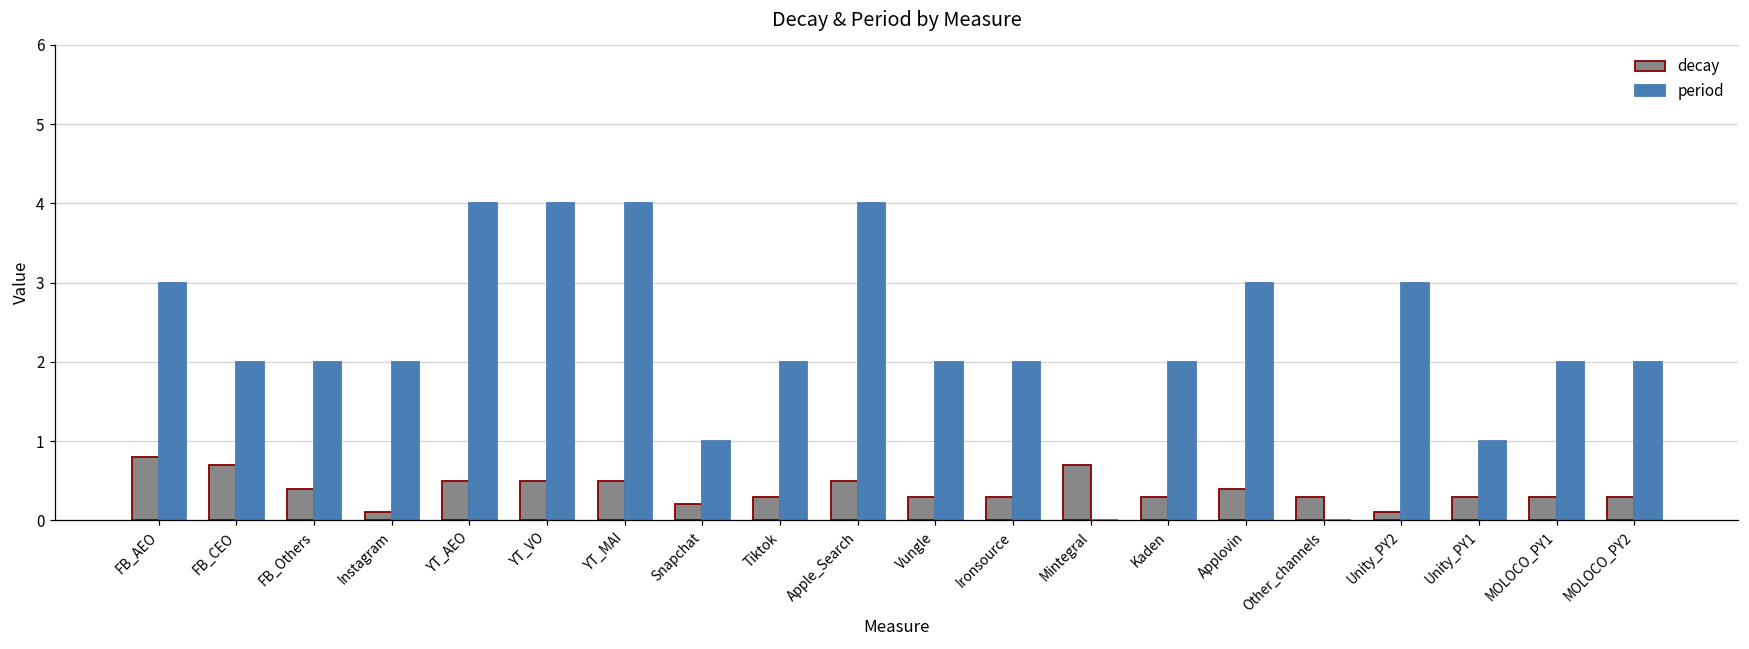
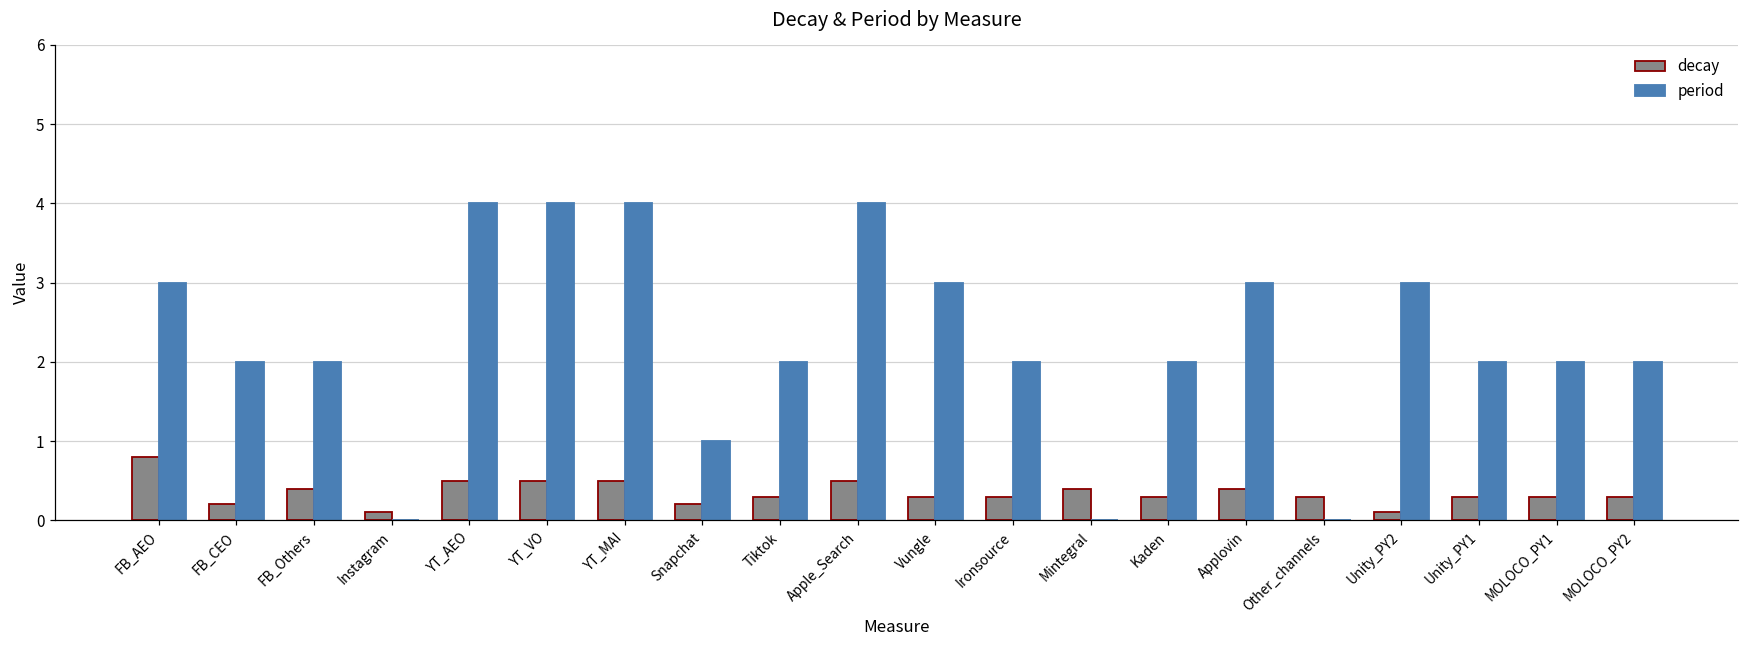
decay, FB_CEO: 0.7 -> 0.2
period, Instagram: 2 -> 0
period, Vungle: 2 -> 3
decay, Mintegral: 0.7 -> 0.4
period, Unity_PY1: 1 -> 2
